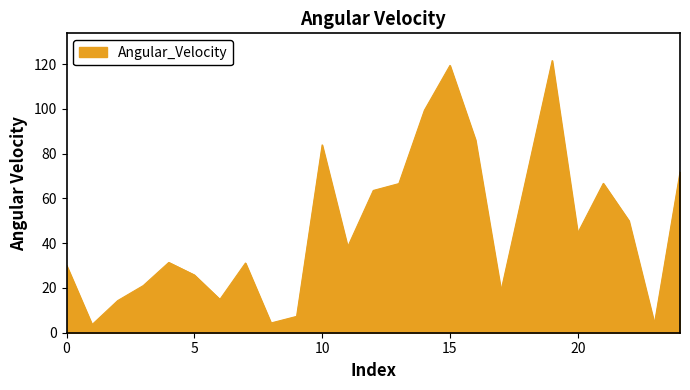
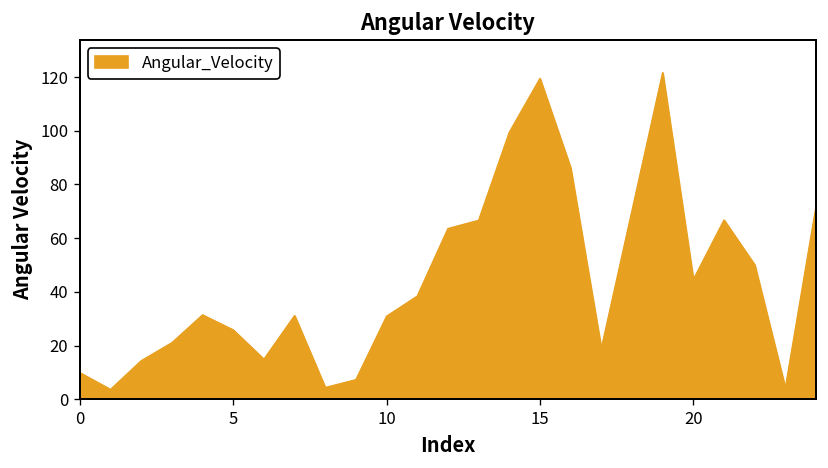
0: 30 -> 10
10: 84 -> 31
